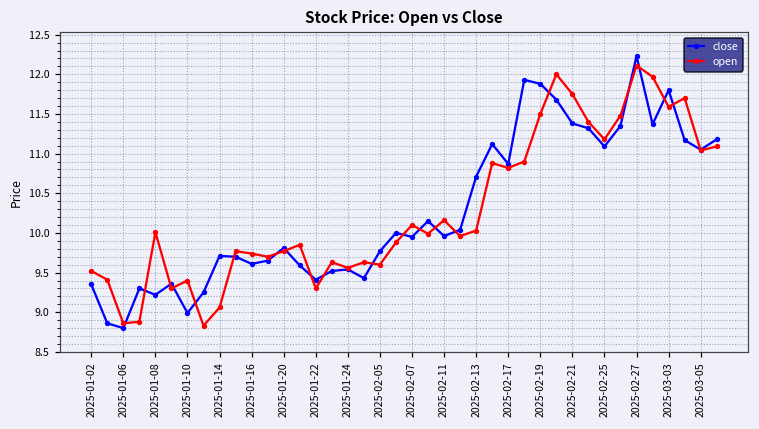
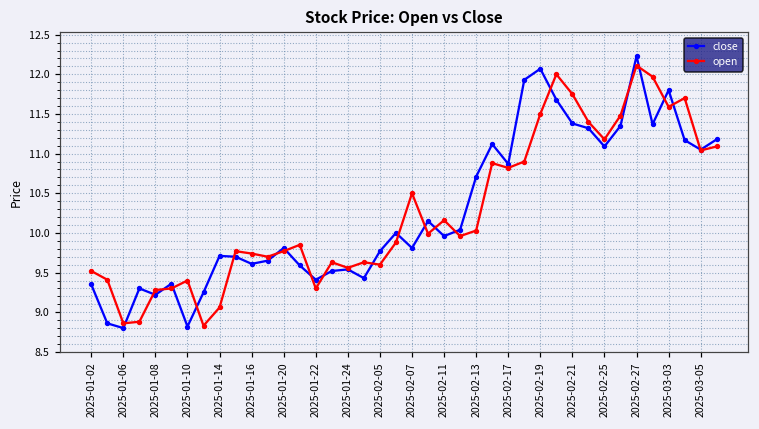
open, 2025-01-08: 10.0 -> 9.3
close, 2025-01-10: 9.0 -> 8.8
close, 2025-02-07: 10.0 -> 9.8
open, 2025-02-07: 10.1 -> 10.5
close, 2025-02-19: 11.9 -> 12.1
